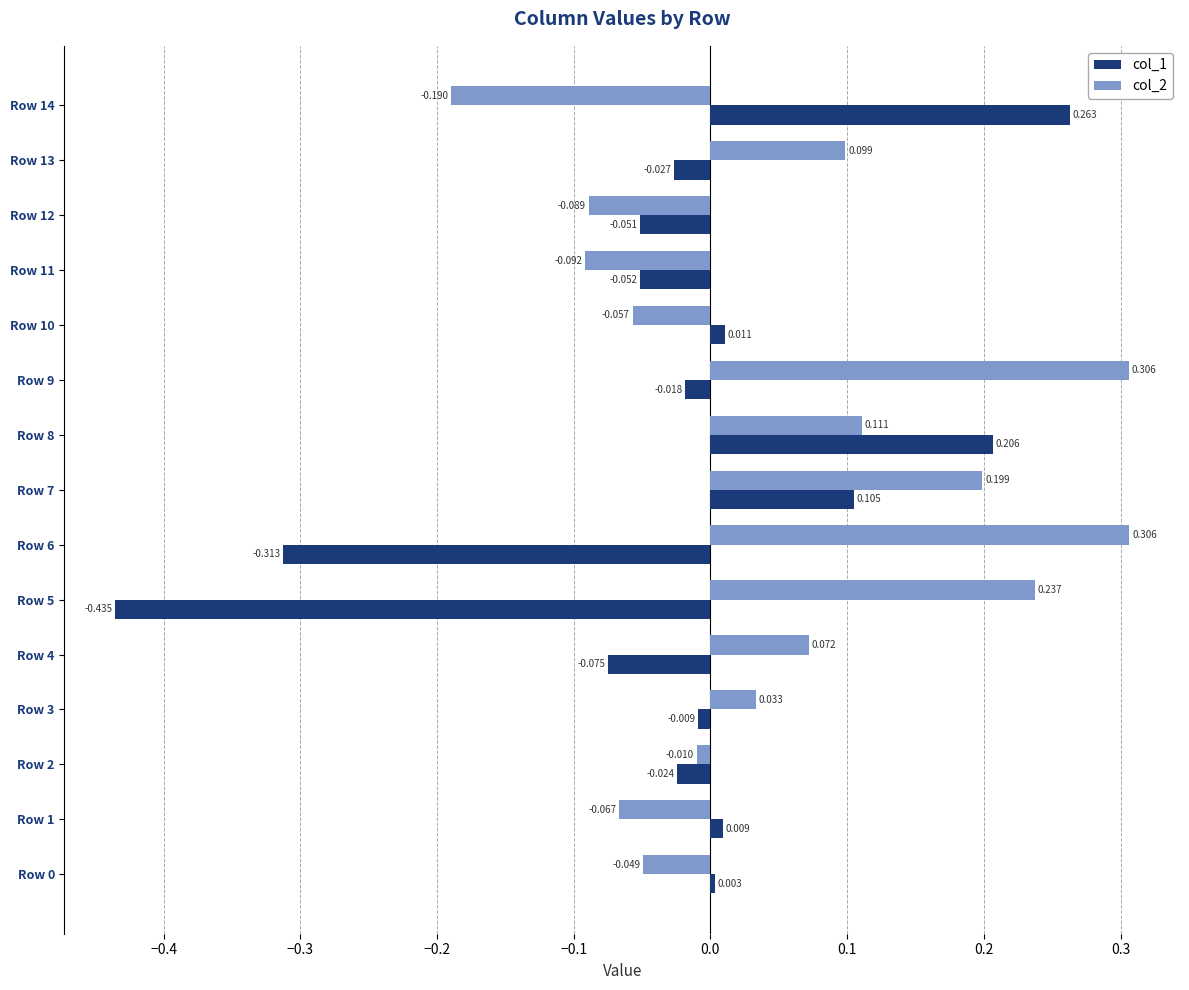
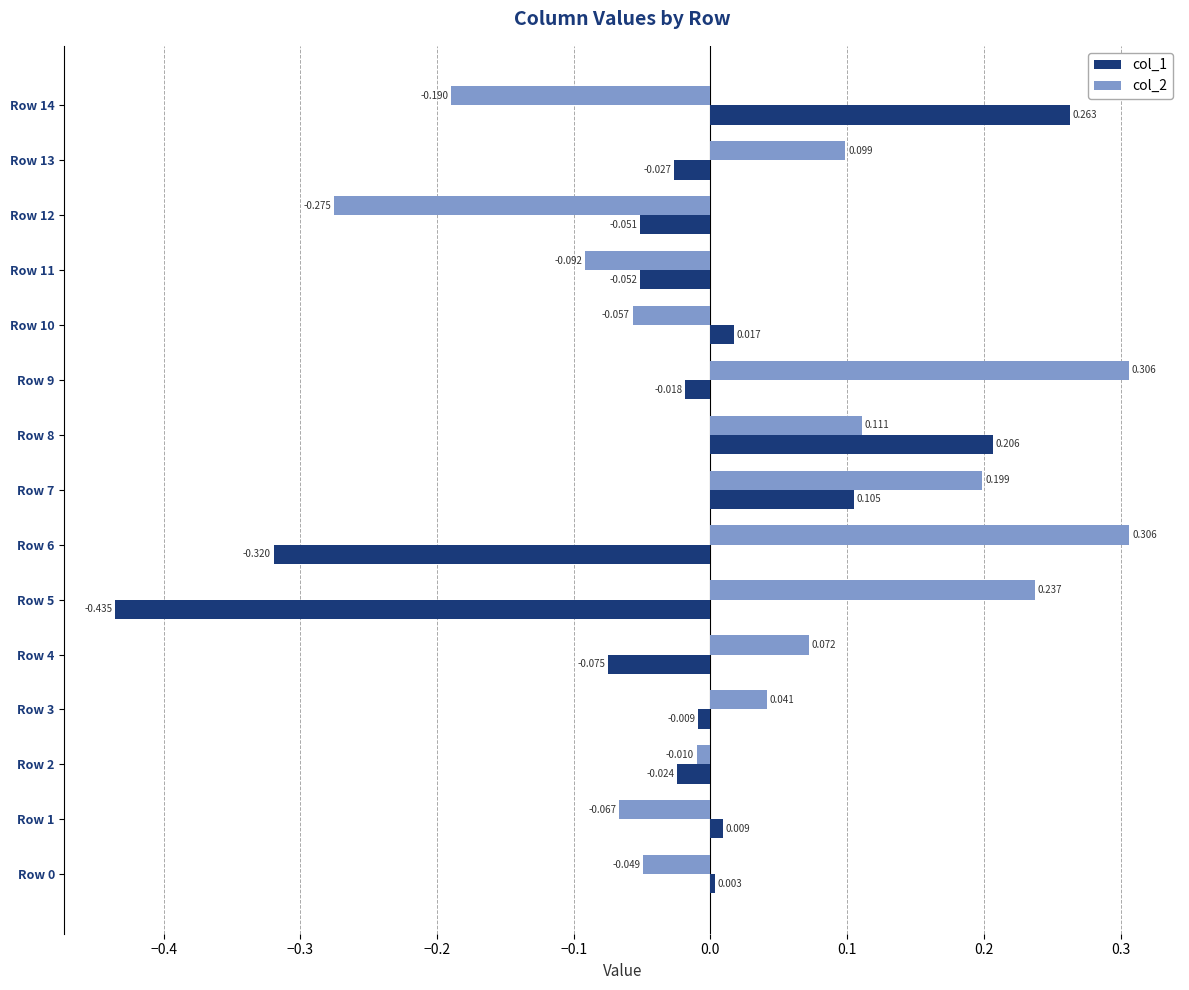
col_2, Row 12: -0.089 -> -0.275
col_1, Row 10: 0.011 -> 0.017
col_1, Row 6: -0.313 -> -0.320
col_2, Row 3: 0.033 -> 0.041
